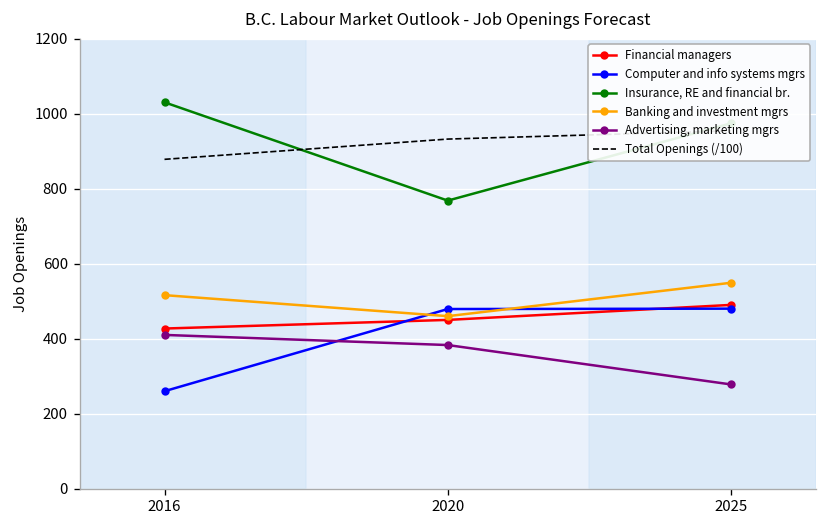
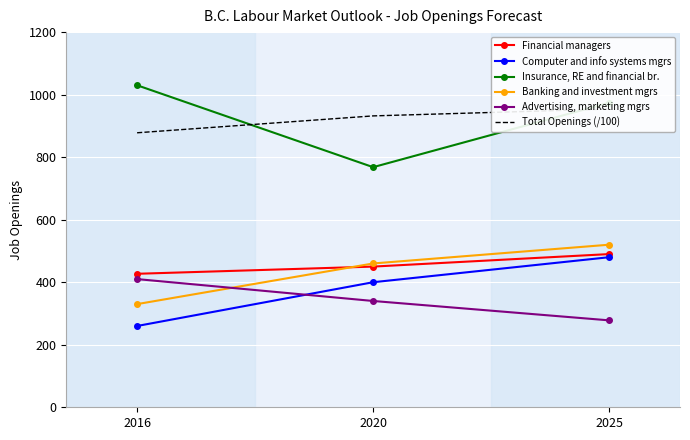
Banking and investment mgrs, 2016: 520 -> 330
Computer and info systems mgrs, 2020: 480 -> 400
Advertising, marketing mgrs, 2020: 380 -> 340
Banking and investment mgrs, 2025: 550 -> 520
